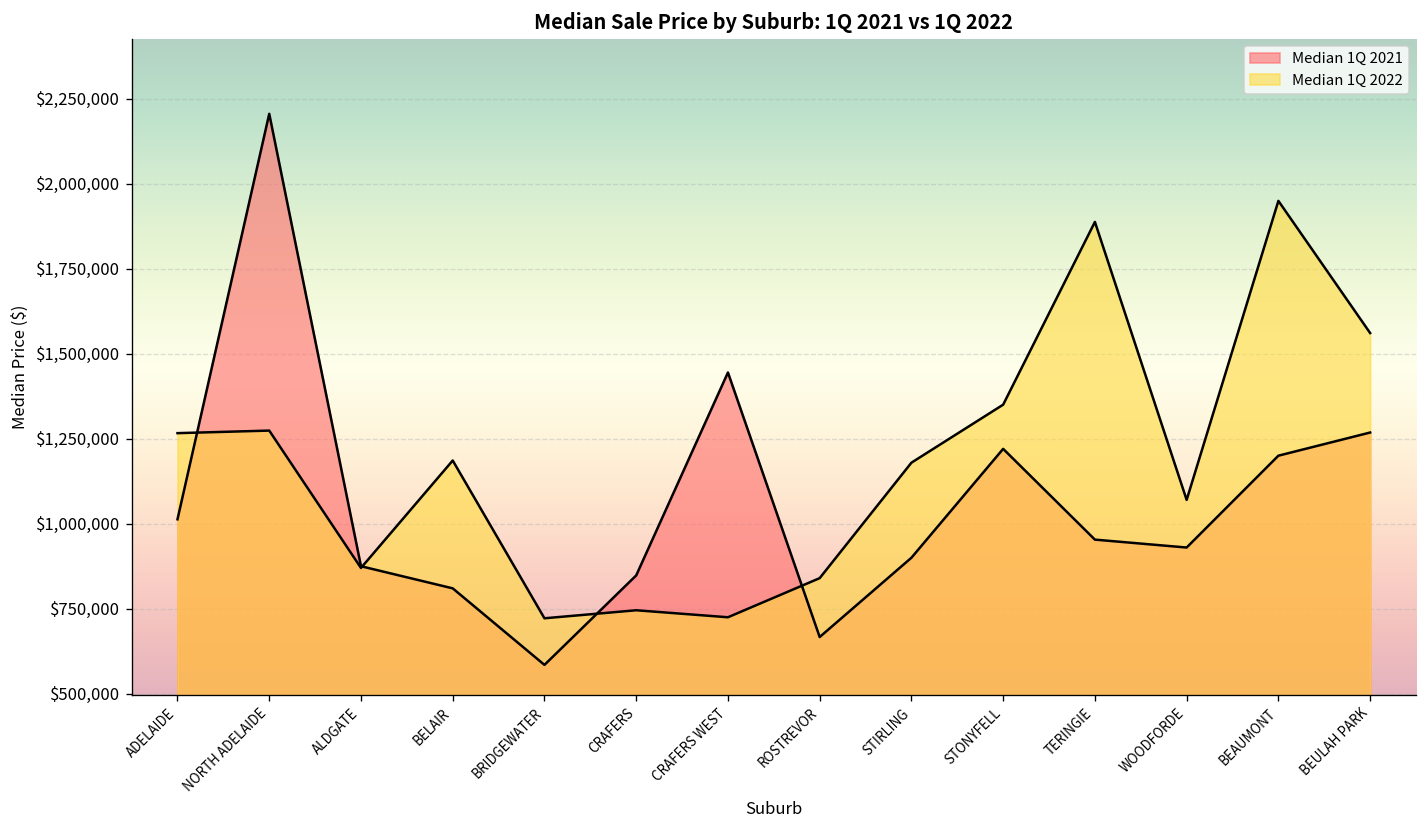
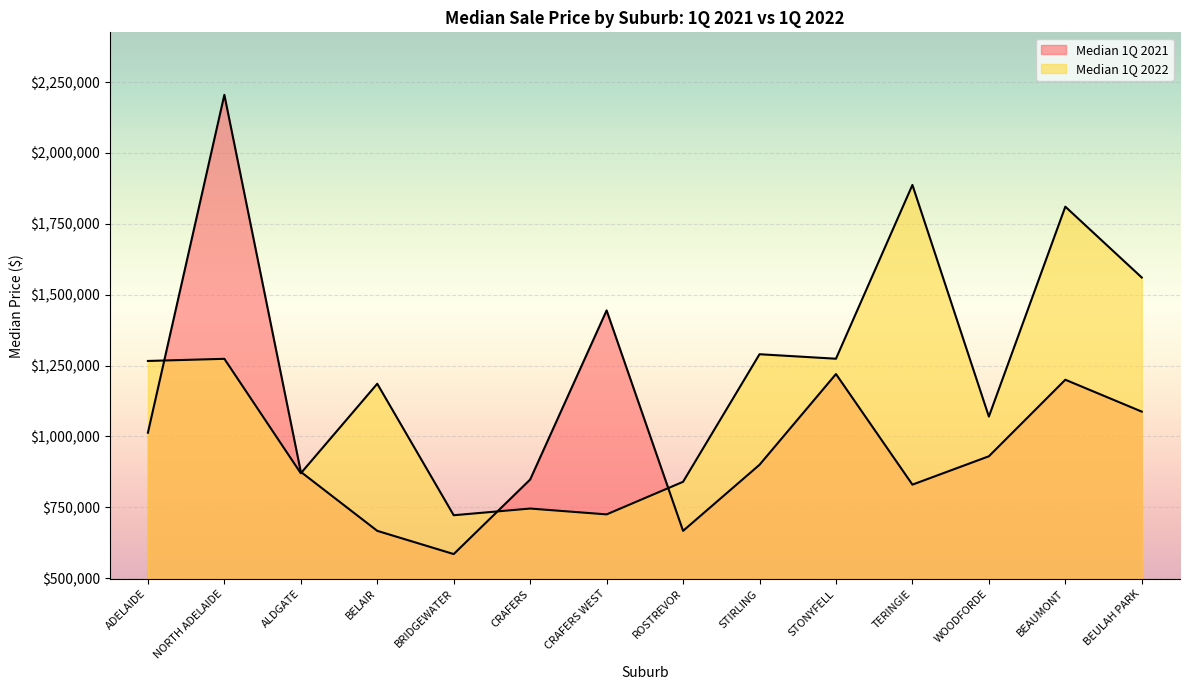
Median 1Q 2021, BELAIR: $810,000 -> $670,000
Median 1Q 2022, STIRLING: $1,180,000 -> $1,290,000
Median 1Q 2022, STONYFELL: $1,350,000 -> $1,270,000
Median 1Q 2021, TERINGIE: $950,000 -> $830,000
Median 1Q 2022, BEAUMONT: $1,950,000 -> $1,810,000
Median 1Q 2021, BEULAH PARK: $1,270,000 -> $1,090,000
